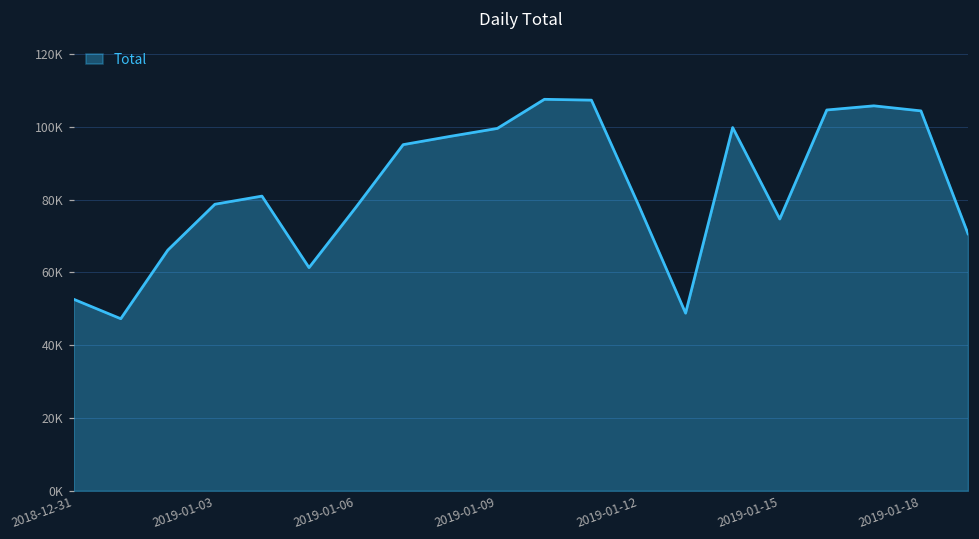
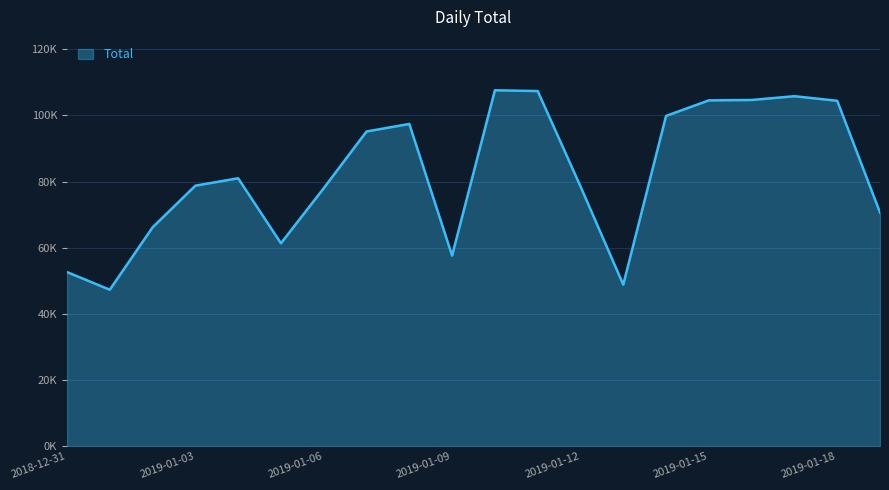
2019-01-09: 100000 -> 58000
2019-01-15: 75000 -> 105000
